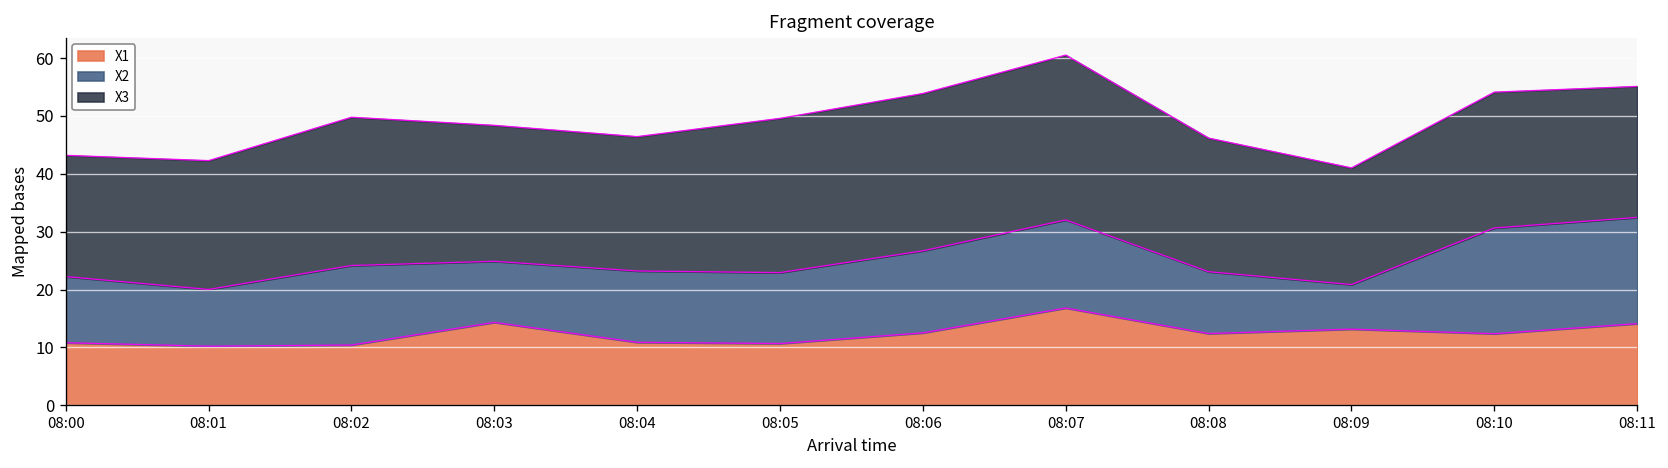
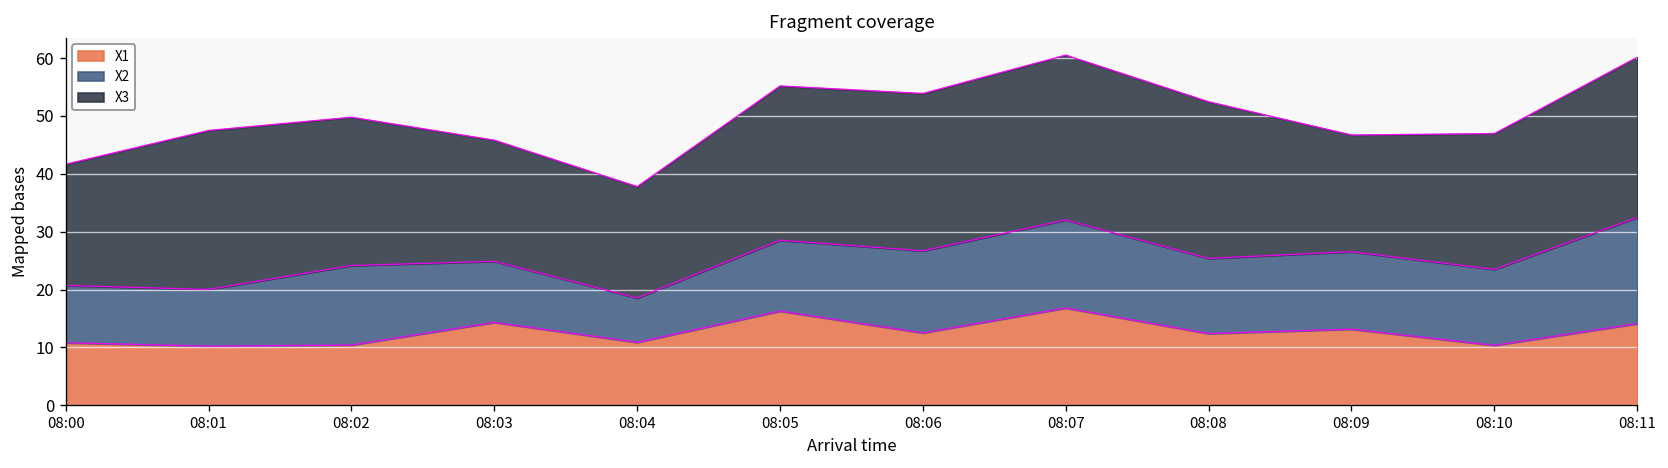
X2, 08:00: 11 -> 10
X3, 08:01: 22 -> 27
X3, 08:03: 23 -> 21
X2, 08:04: 12 -> 8
X3, 08:04: 23 -> 19
X1, 08:05: 11 -> 16
X2, 08:08: 11 -> 13
X3, 08:08: 23 -> 27
X2, 08:09: 8 -> 13
X1, 08:10: 12 -> 10
X2, 08:10: 18 -> 13
X3, 08:11: 23 -> 28
